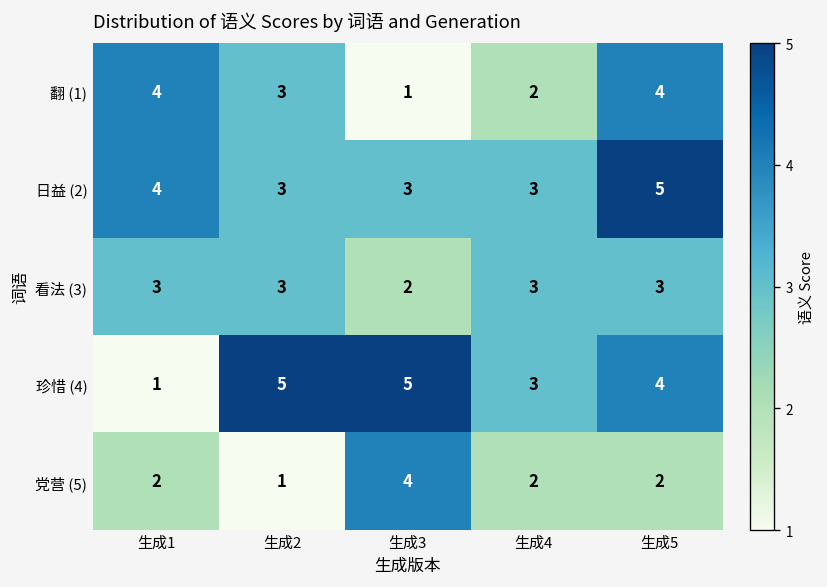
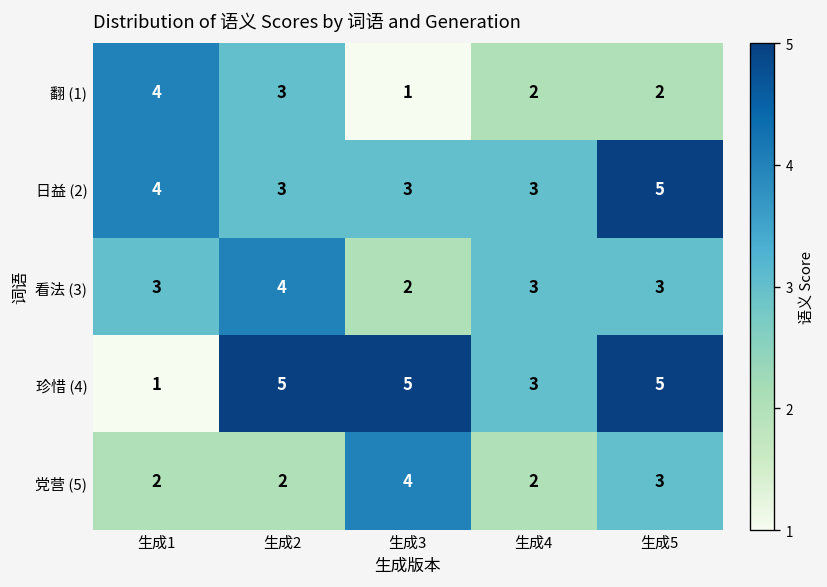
翻 (1), 生成5: 4 -> 2
看法 (3), 生成2: 3 -> 4
珍惜 (4), 生成5: 4 -> 5
党营 (5), 生成2: 1 -> 2
党营 (5), 生成5: 2 -> 3
